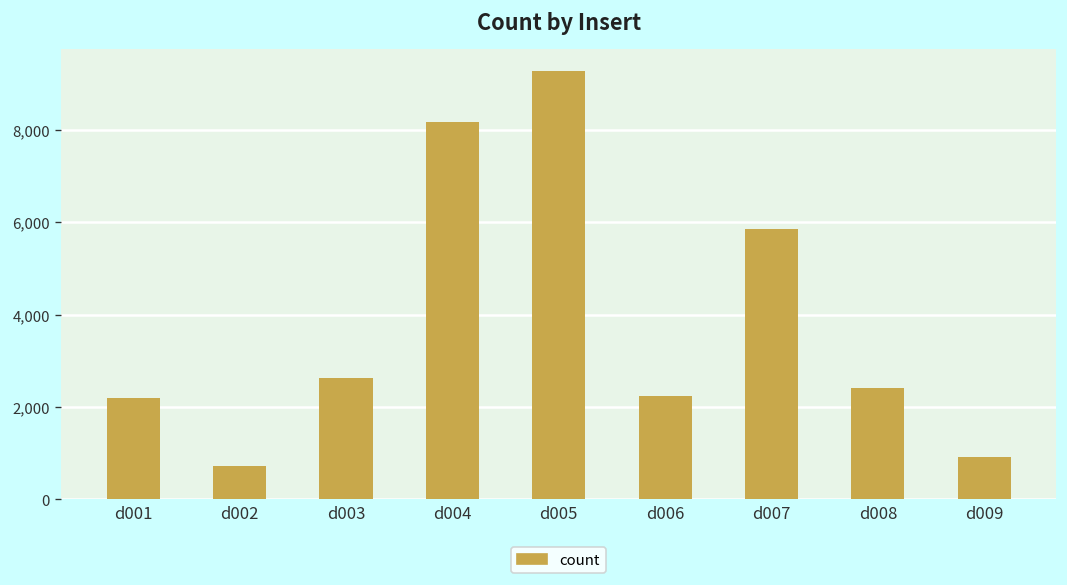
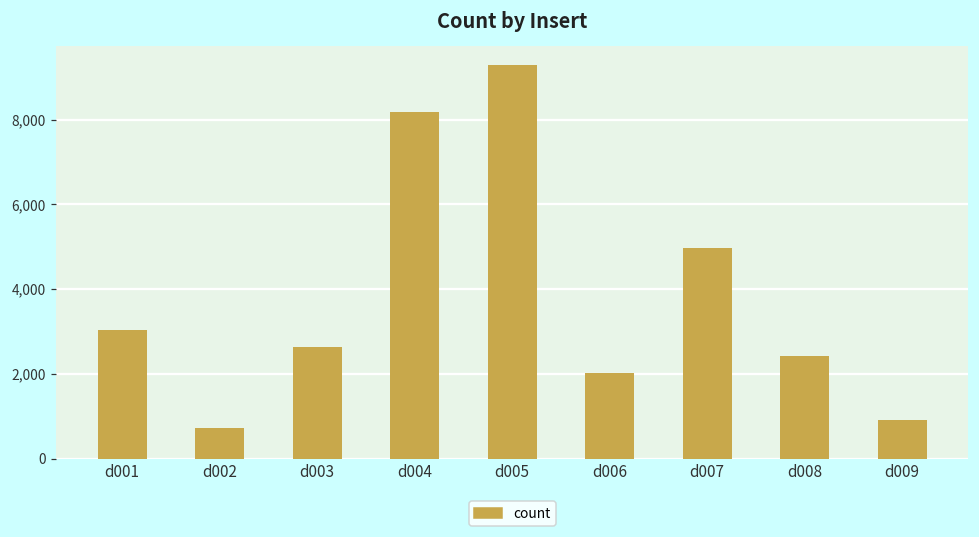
d001: 2,200 -> 3,000
d006: 2,200 -> 2,000
d007: 5,900 -> 5,000
